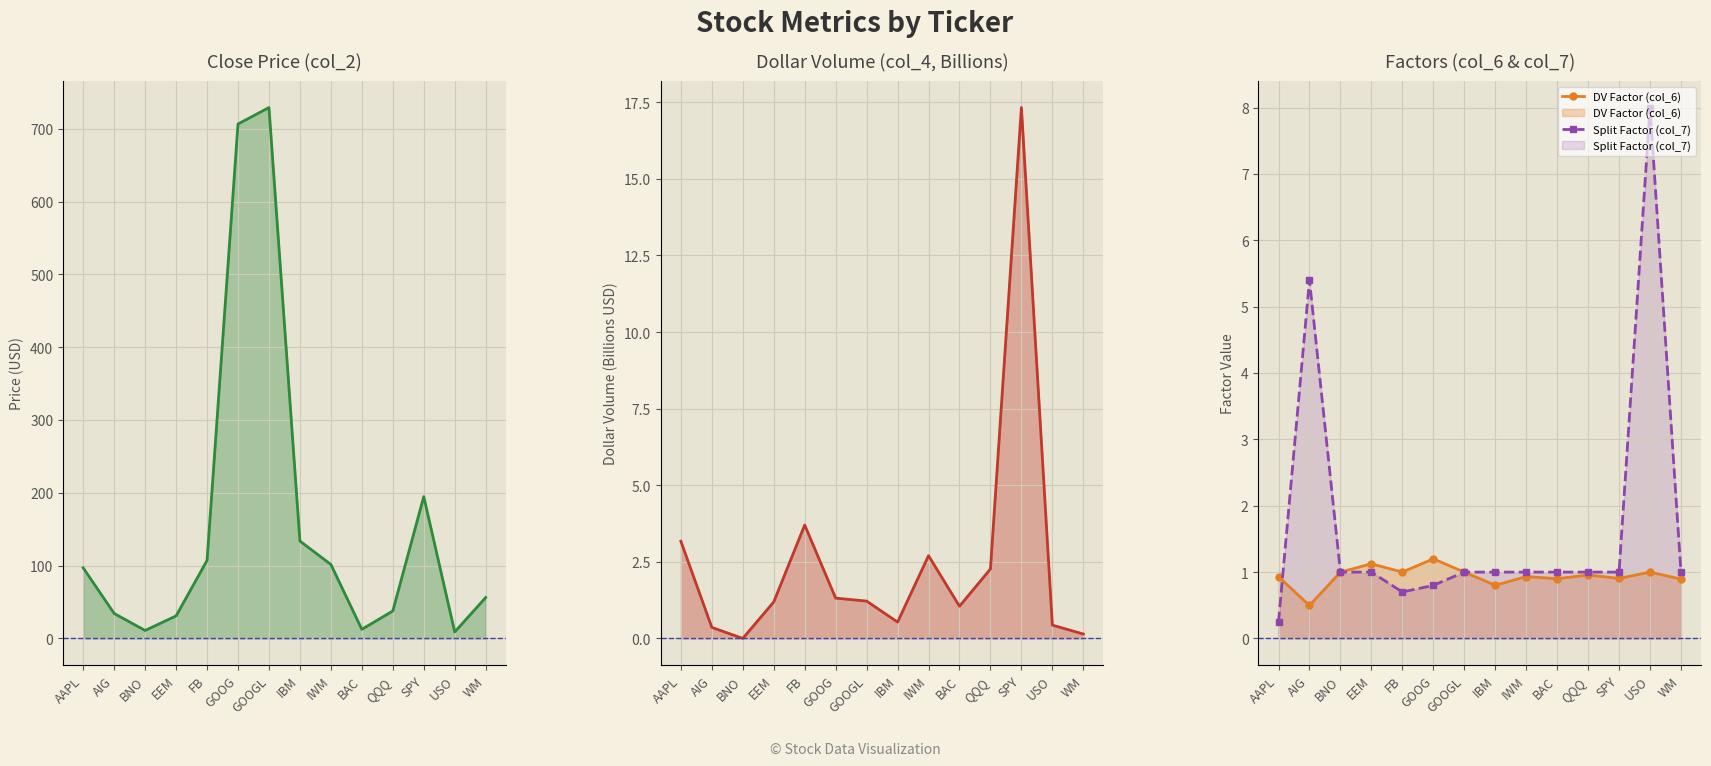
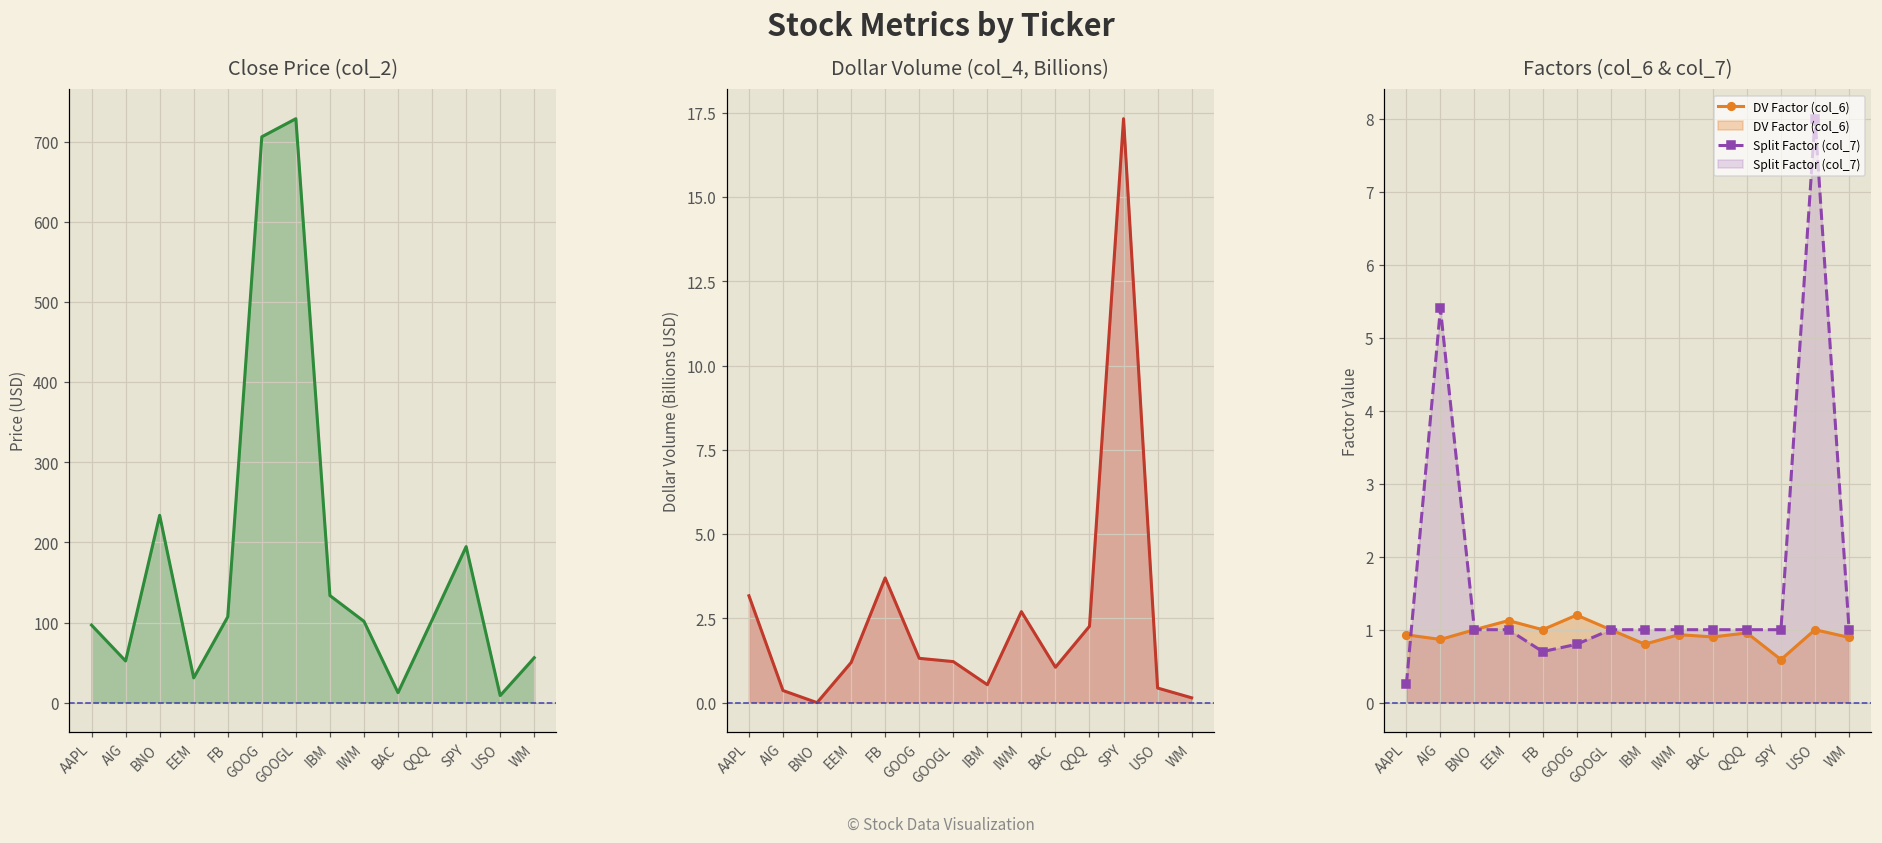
Close Price (col_2), AIG: 30 -> 50
Close Price (col_2), BNO: 10 -> 230
Close Price (col_2), QQQ: 40 -> 100
Factors (col_6 & col_7), DV Factor (col_6), AIG: 0.5 -> 0.9
Factors (col_6 & col_7), DV Factor (col_6), SPY: 0.9 -> 0.6
